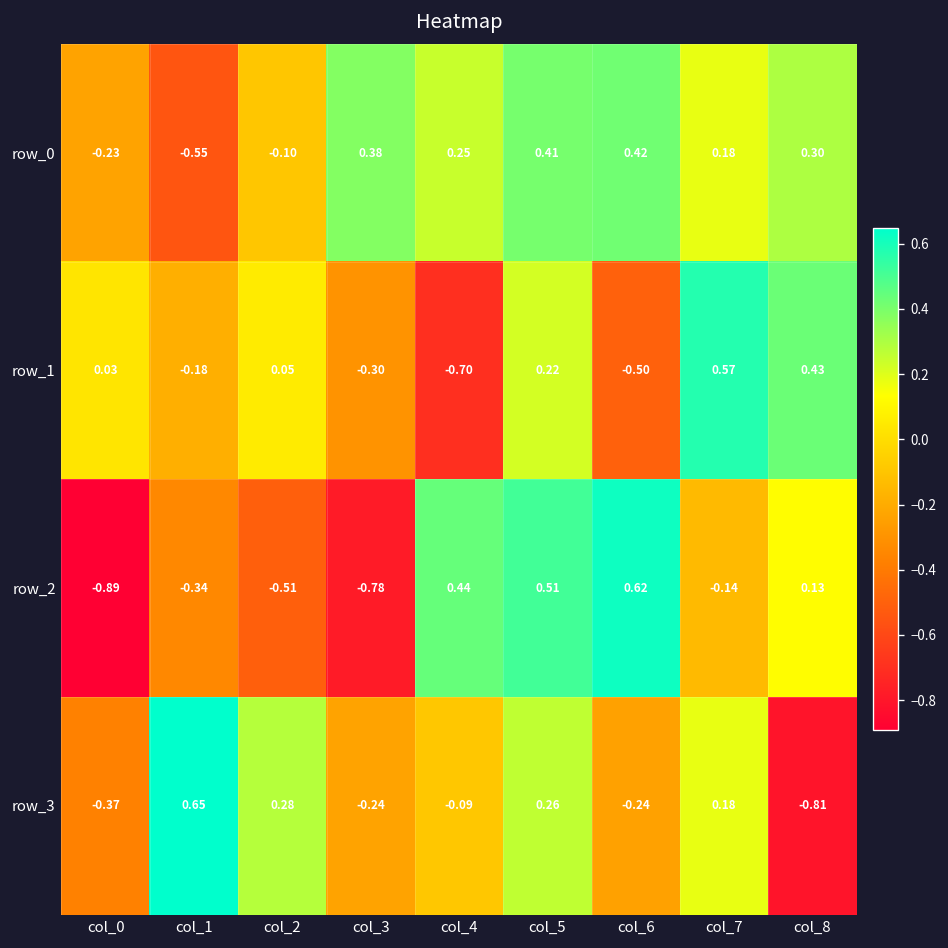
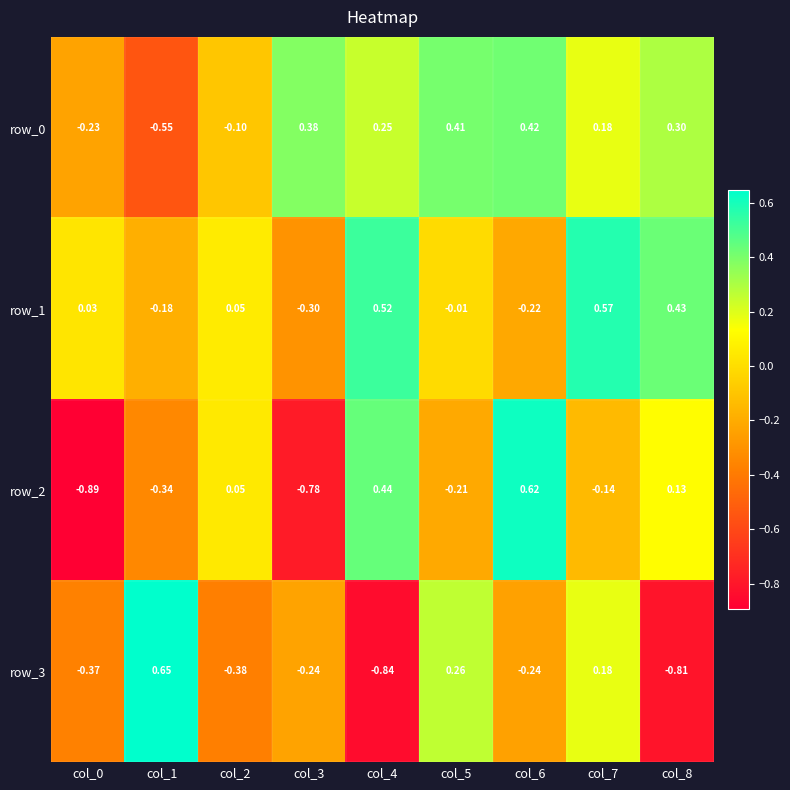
row_1, col_4: -0.70 -> 0.52
row_1, col_5: 0.22 -> -0.01
row_1, col_6: -0.50 -> -0.22
row_2, col_2: -0.51 -> 0.05
row_2, col_5: 0.51 -> -0.21
row_3, col_2: 0.28 -> -0.38
row_3, col_4: -0.09 -> -0.84
